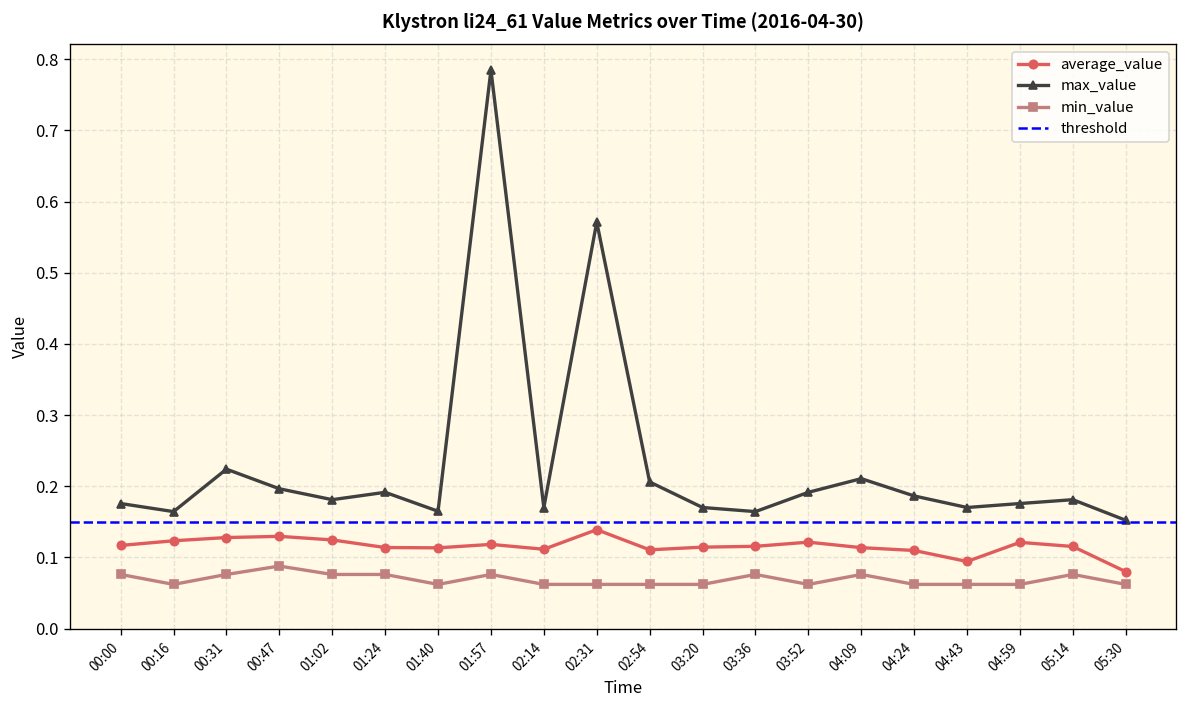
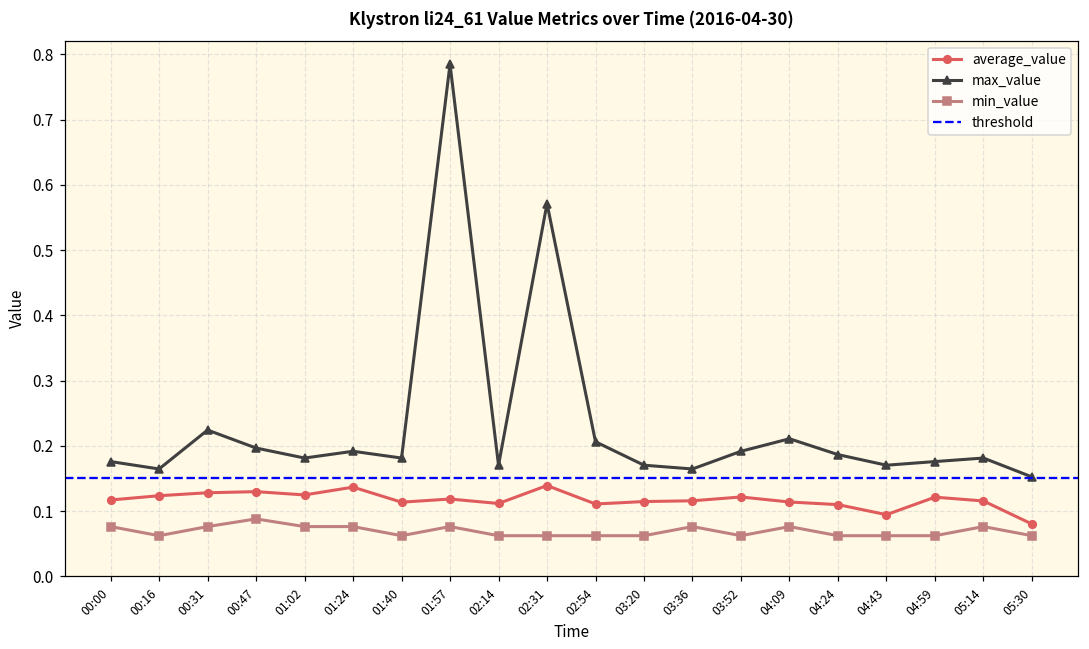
average_value, 01:24: 0.11 -> 0.14
max_value, 01:40: 0.16 -> 0.18
